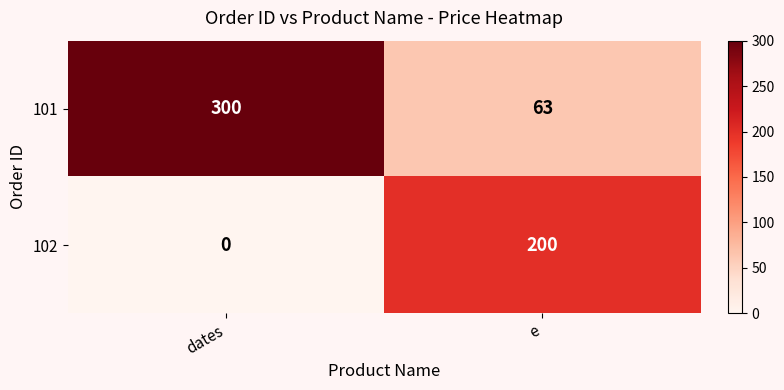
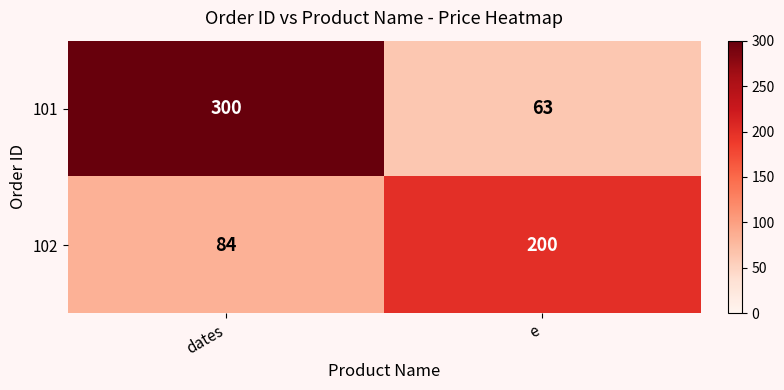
102, dates: 0 -> 84
